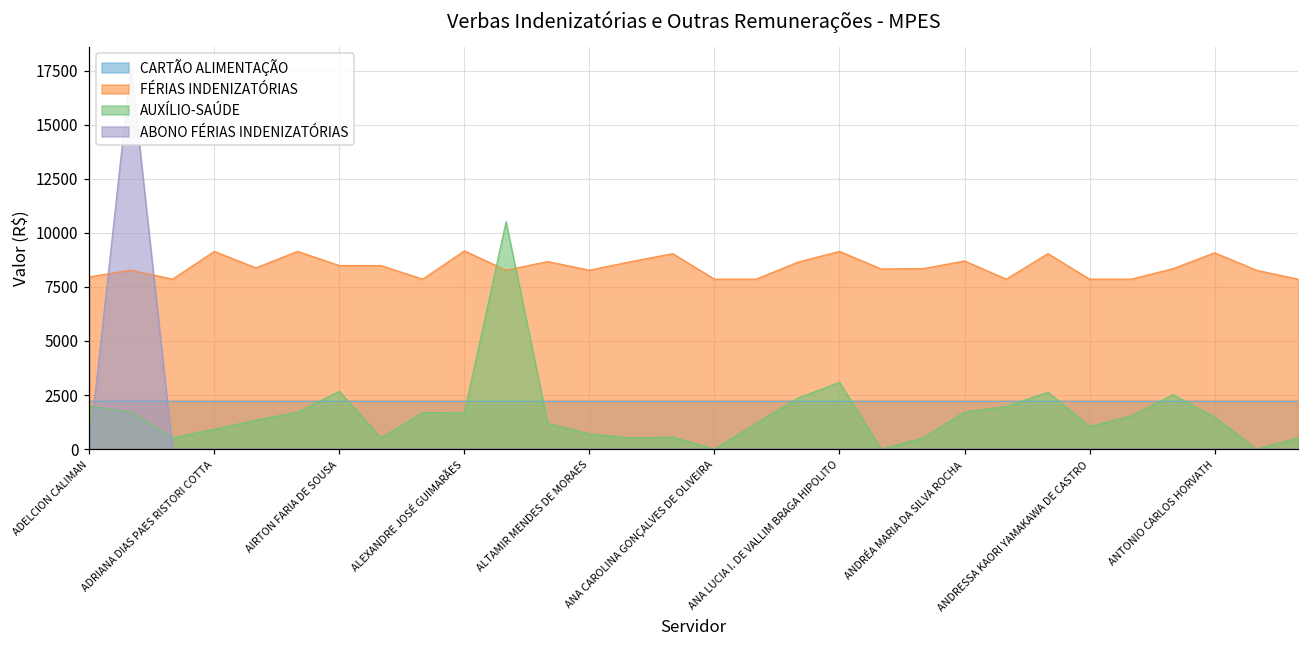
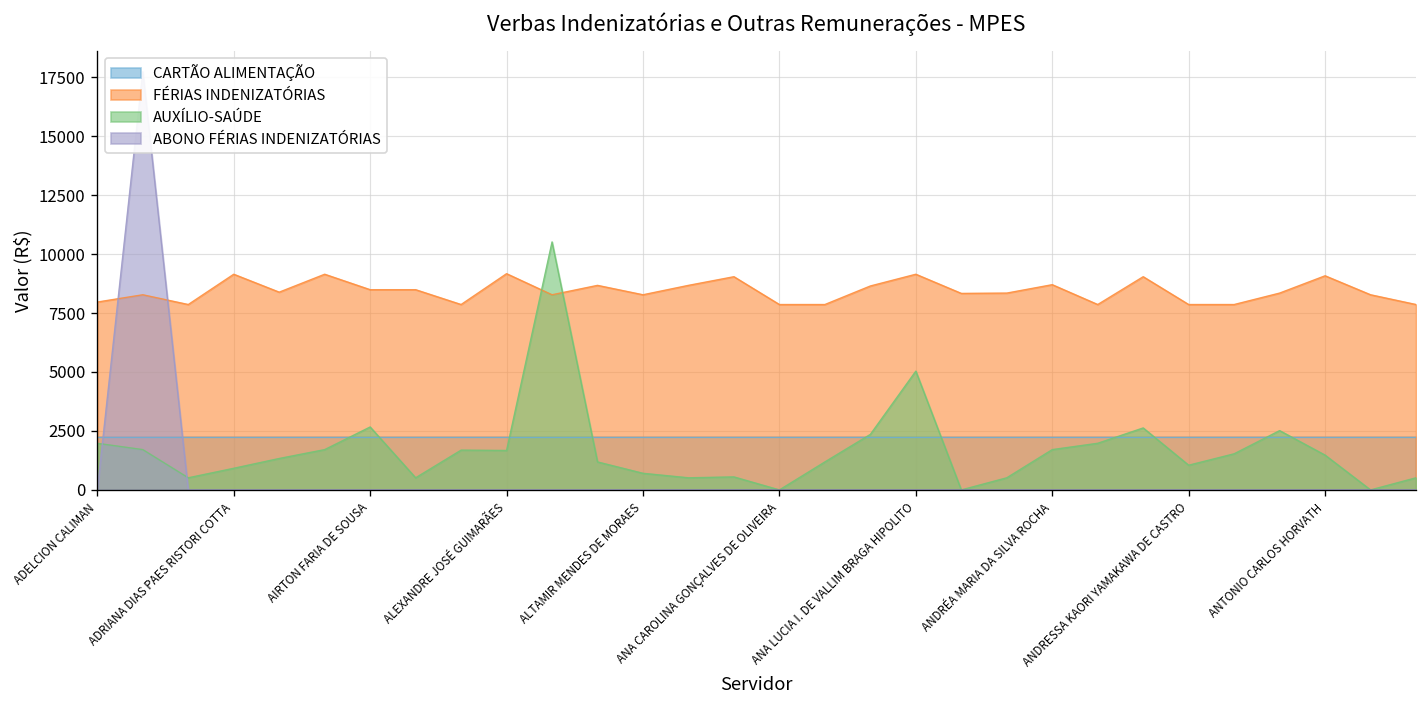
AUXÍLIO-SAÚDE, ANA LUCIA I. DE VALLIM BRAGA HIPOLITO: 3100 -> 5000
